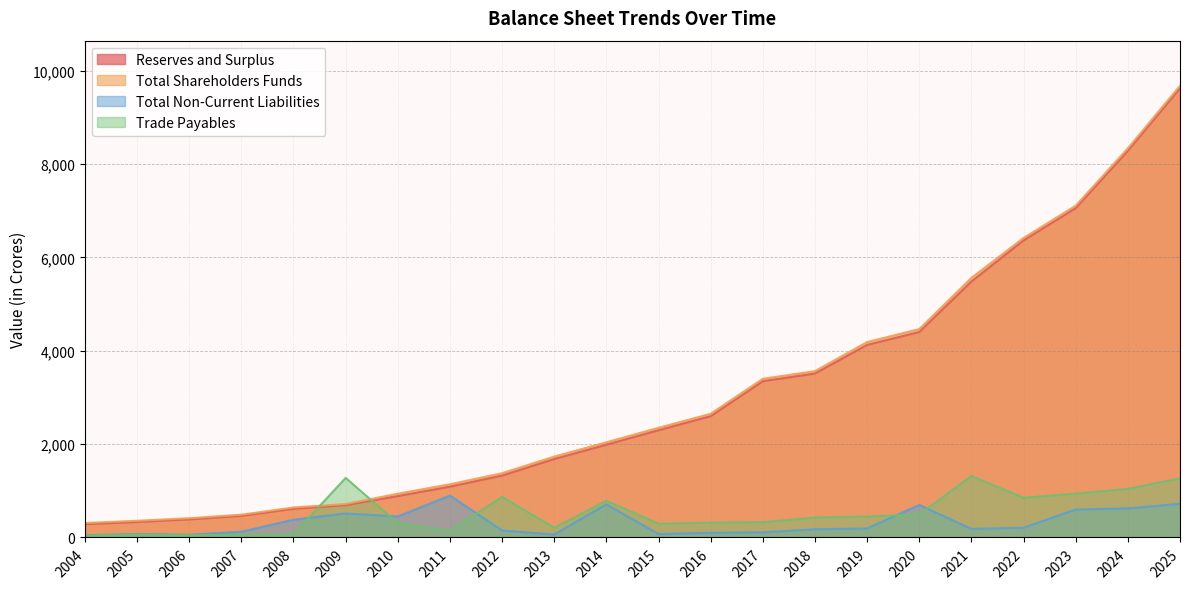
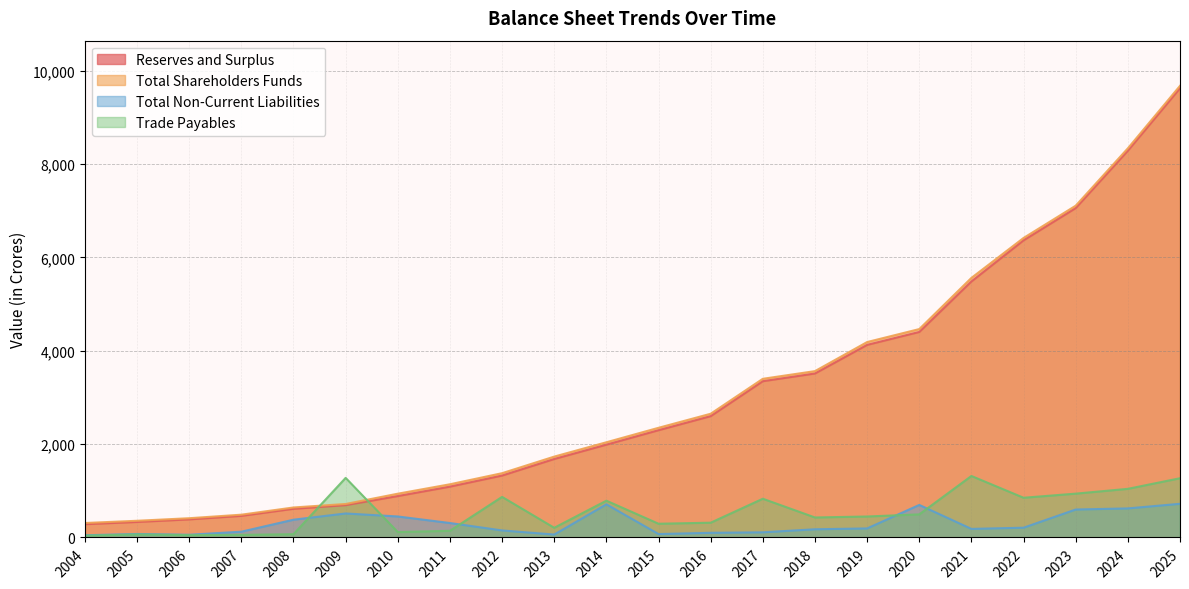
Trade Payables, 2010: 300 -> 100
Total Non-Current Liabilities, 2011: 900 -> 300
Trade Payables, 2017: 300 -> 800
